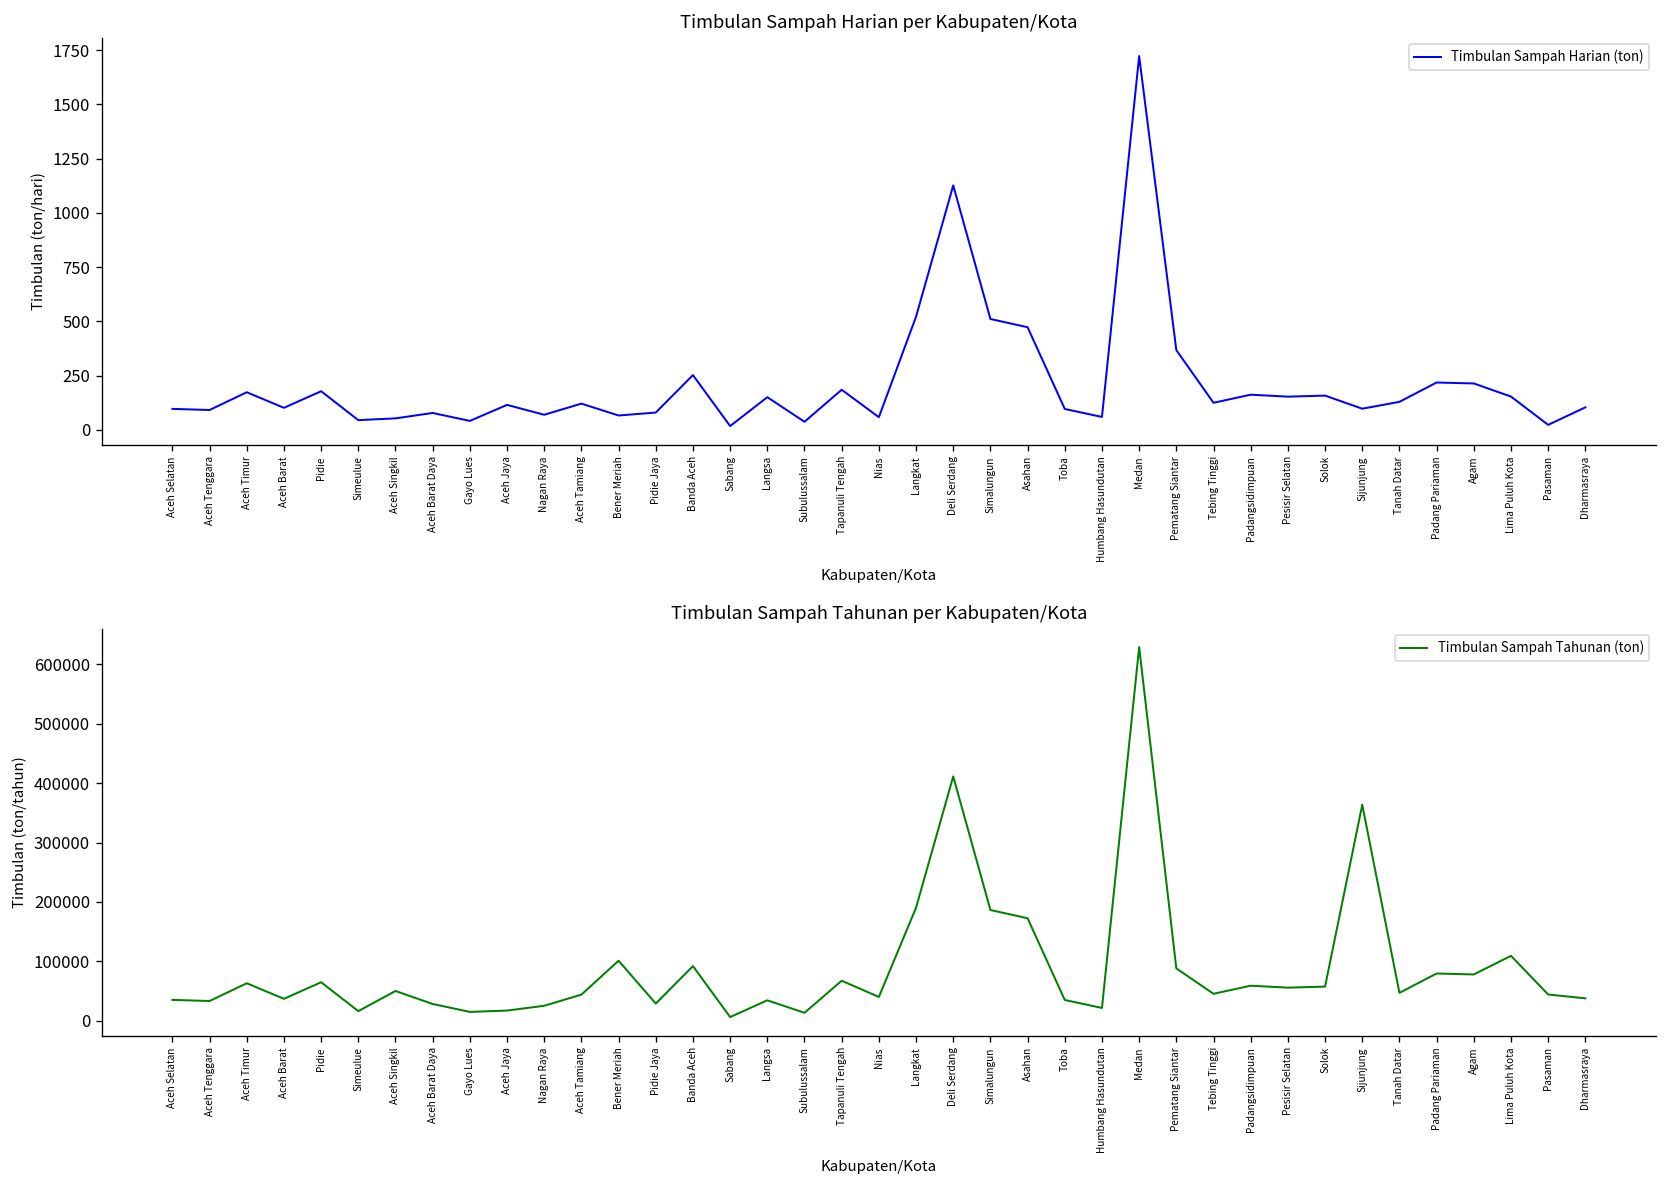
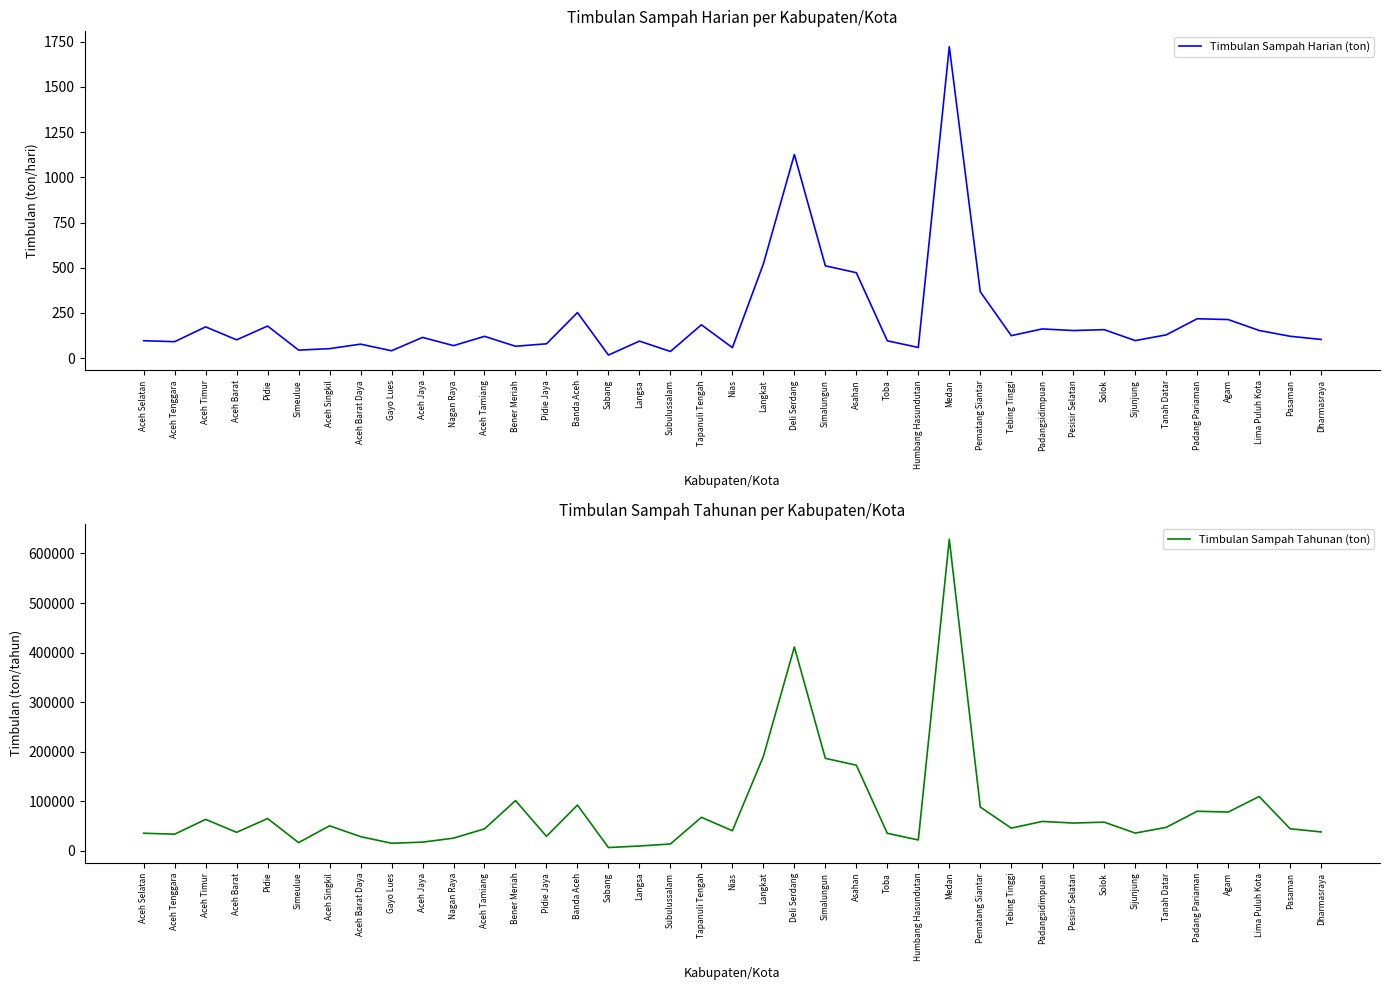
Timbulan Sampah Harian per Kabupaten/Kota, Langsa: 150 -> 90
Timbulan Sampah Harian per Kabupaten/Kota, Pasaman: 20 -> 120
Timbulan Sampah Tahunan per Kabupaten/Kota, Langsa: 30000 -> 10000
Timbulan Sampah Tahunan per Kabupaten/Kota, Sijunjung: 360000 -> 40000
